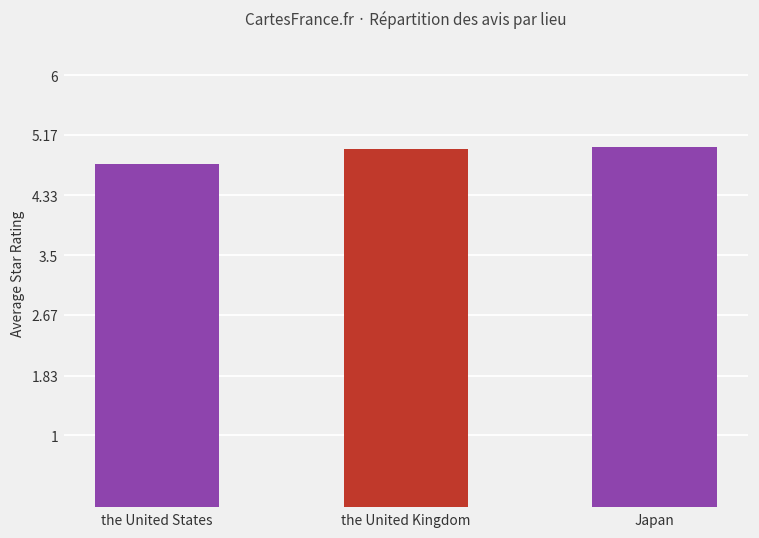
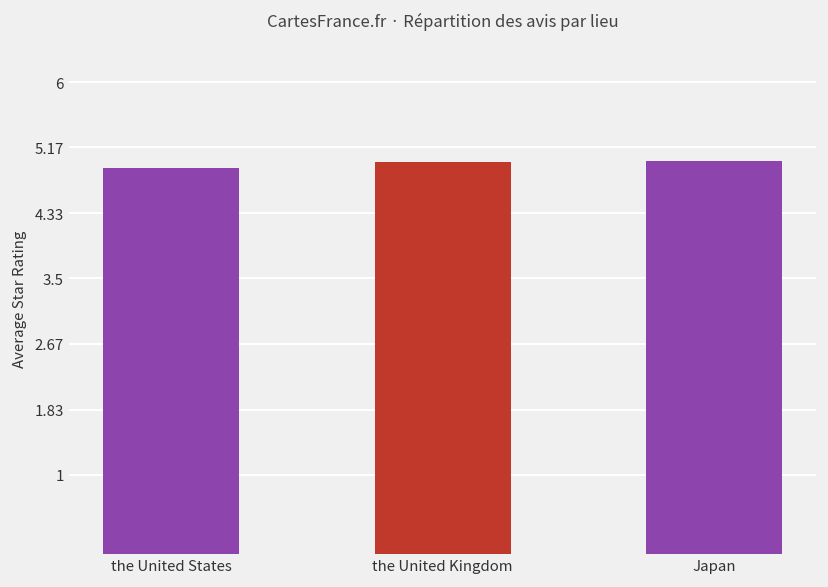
the United States: 4.8 -> 4.9
